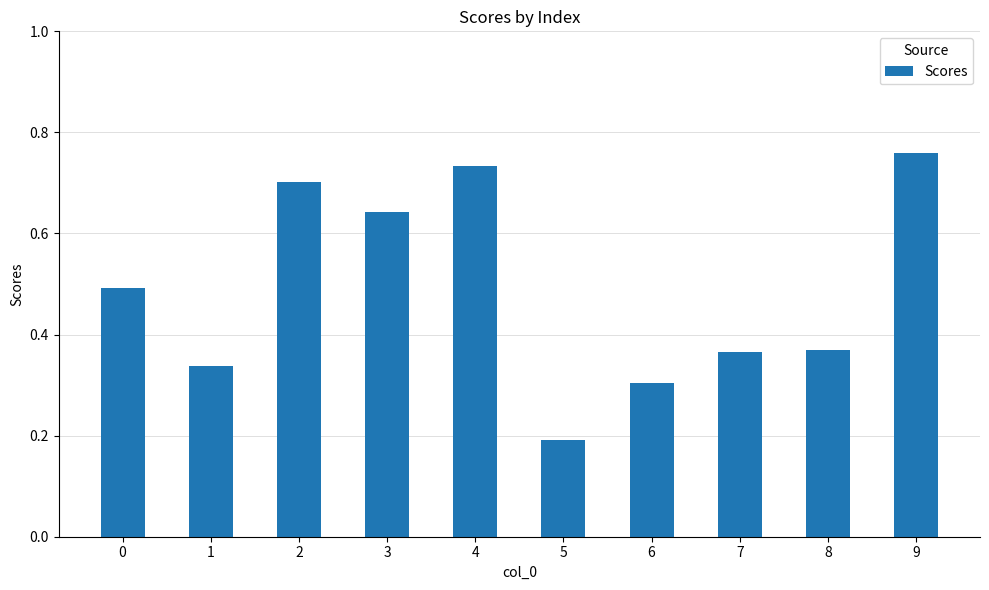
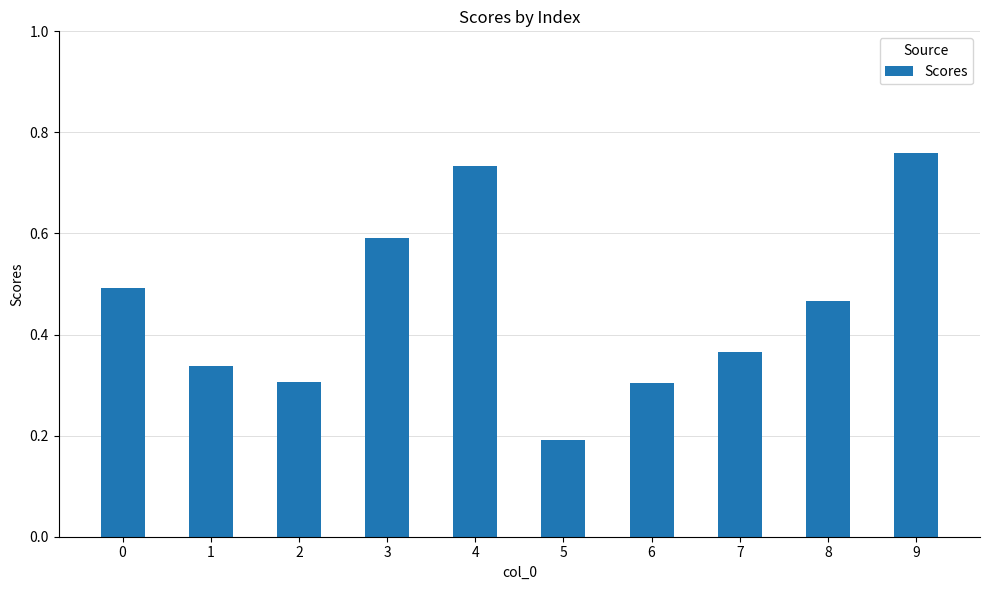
2: 0.70 -> 0.31
3: 0.64 -> 0.59
8: 0.37 -> 0.47
